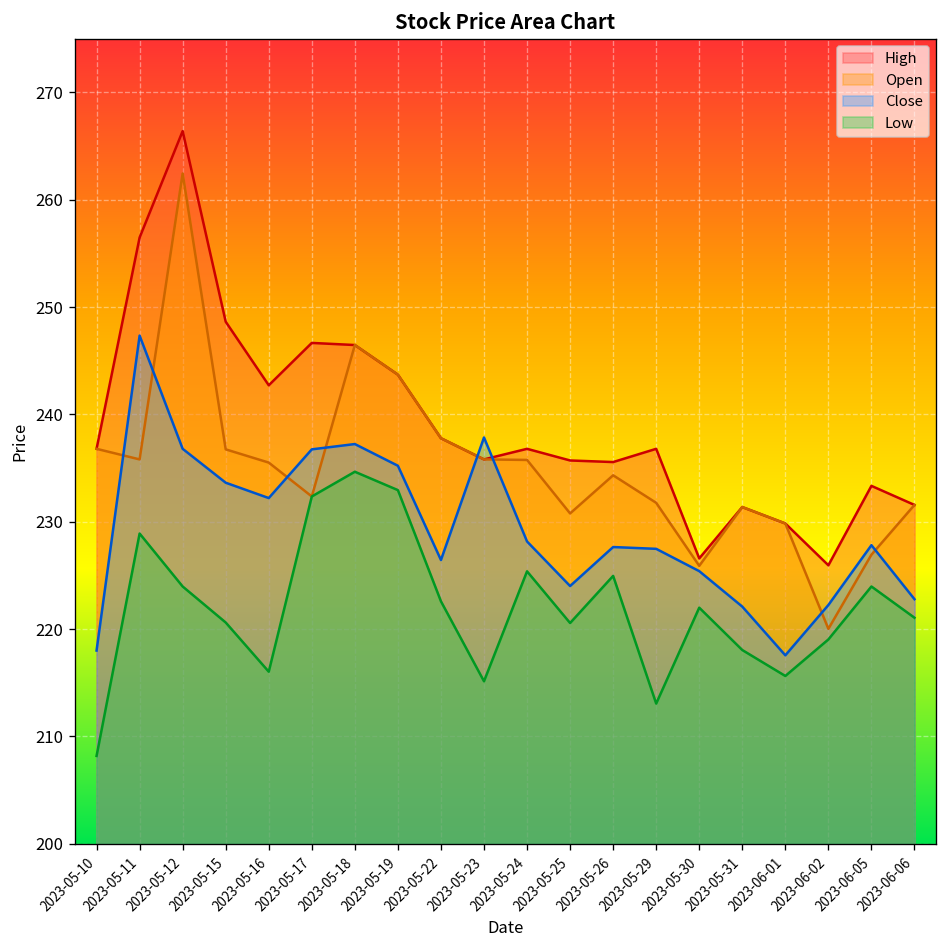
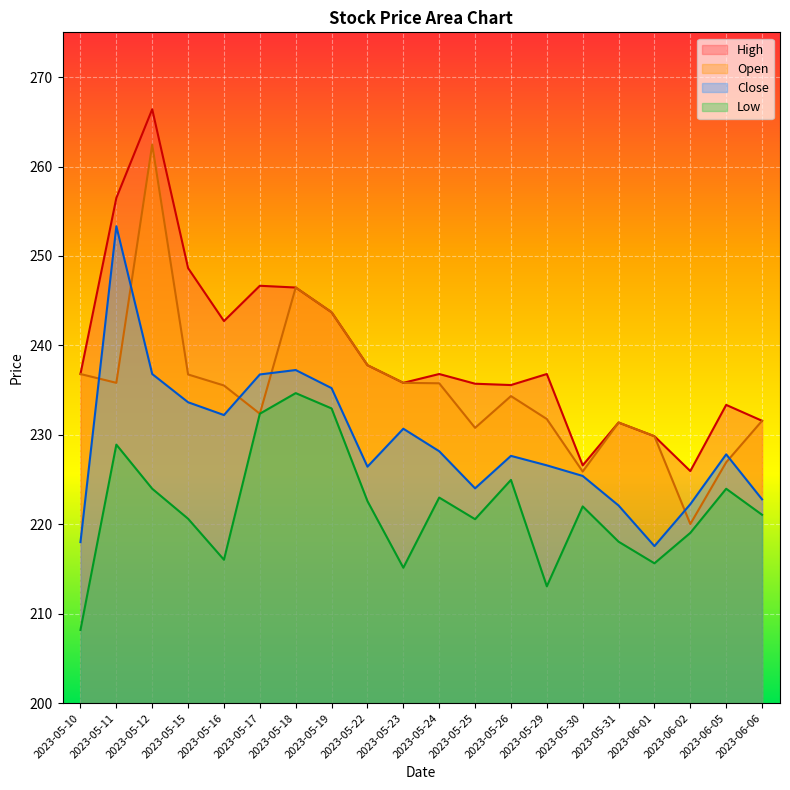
Close, 2023-05-11: 247 -> 253
Close, 2023-05-23: 238 -> 231
Low, 2023-05-24: 225 -> 223
Close, 2023-05-29: 227.5 -> 226.6
